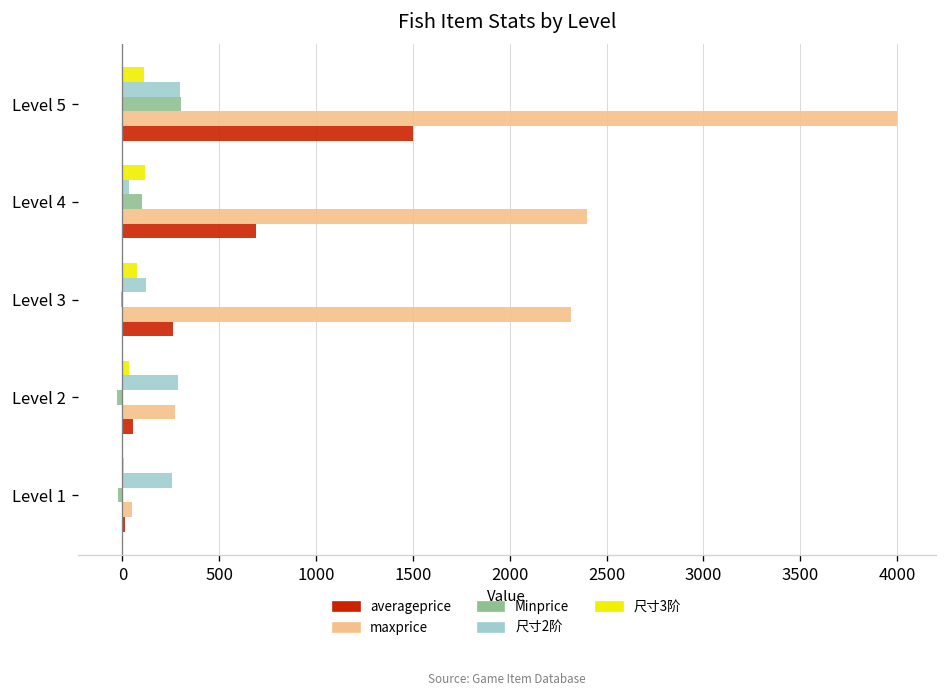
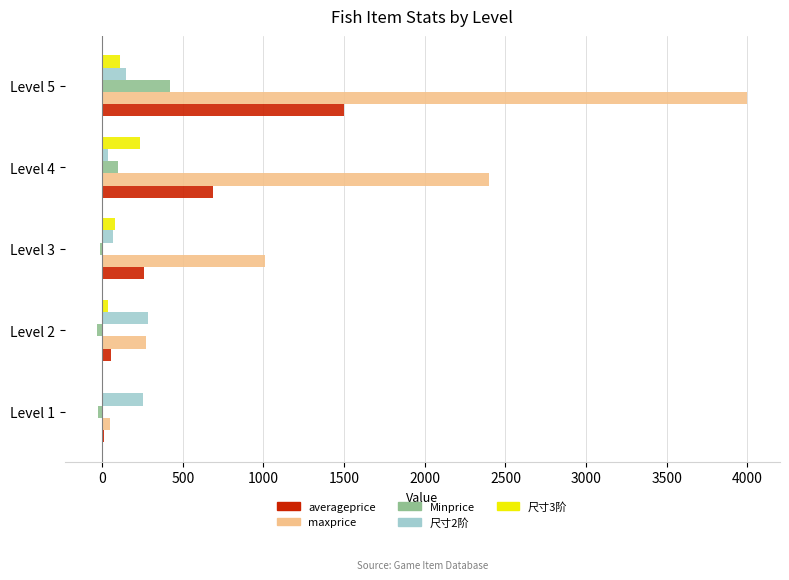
尺寸2阶, Level 5: 300 -> 150
Minprice, Level 5: 300 -> 420
尺寸3阶, Level 4: 110 -> 230
尺寸2阶, Level 3: 120 -> 70
maxprice, Level 3: 2320 -> 1010
